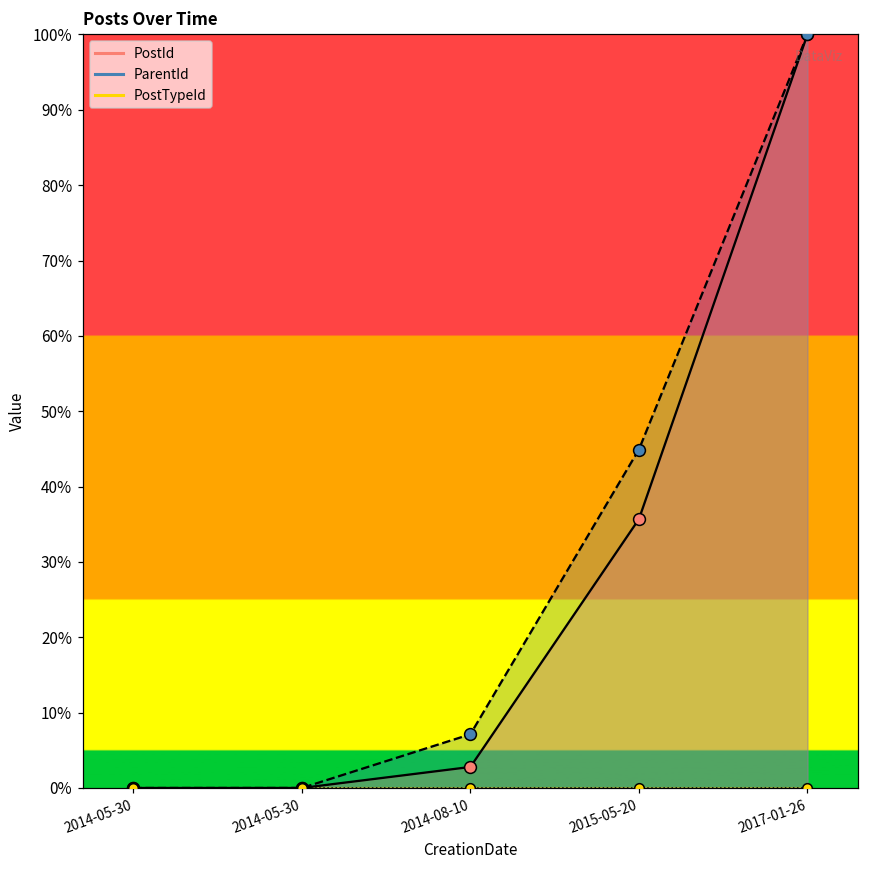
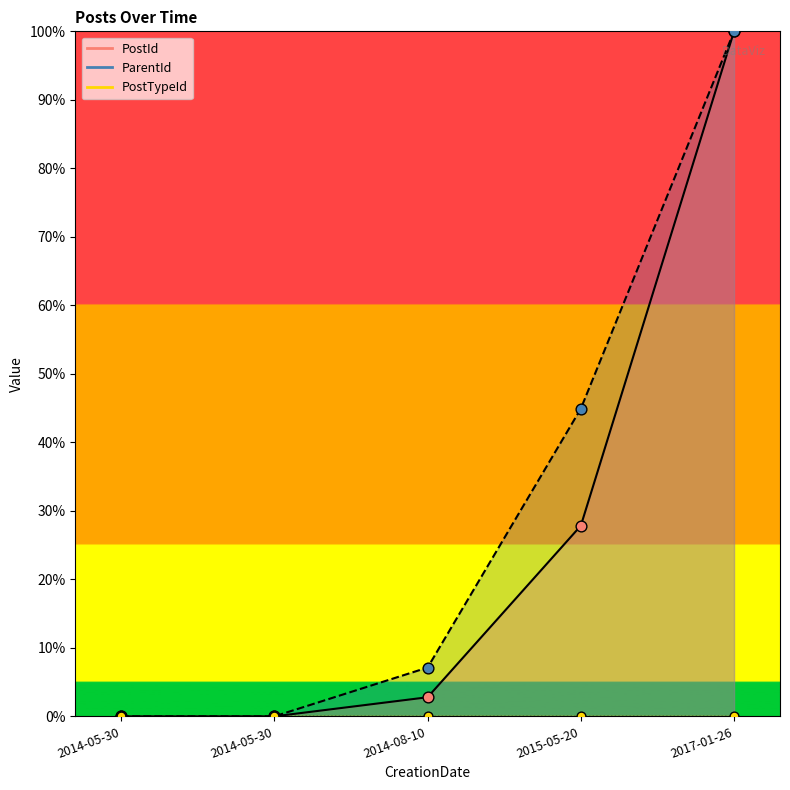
PostId, 2015-05-20: 36% -> 28%
